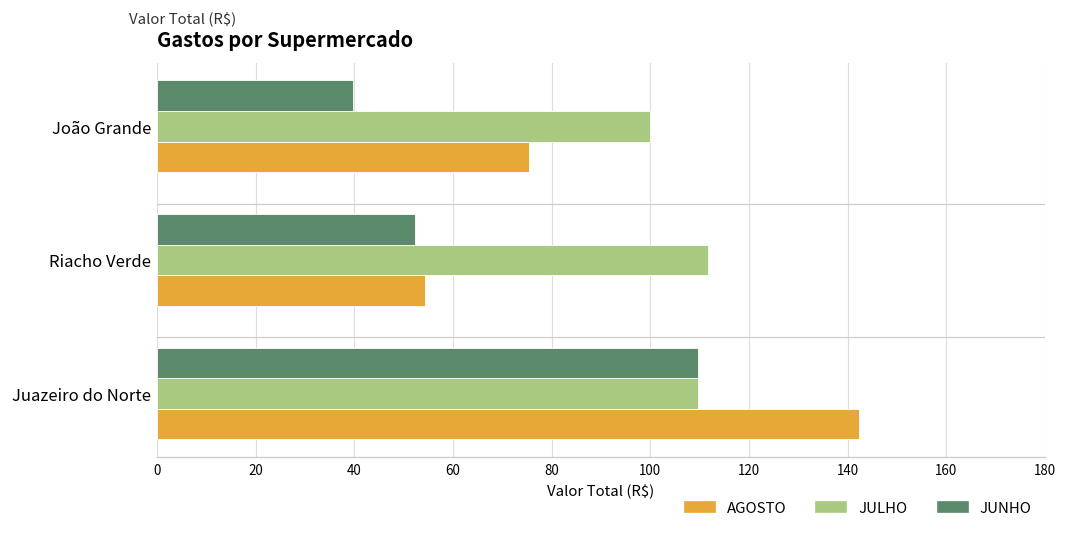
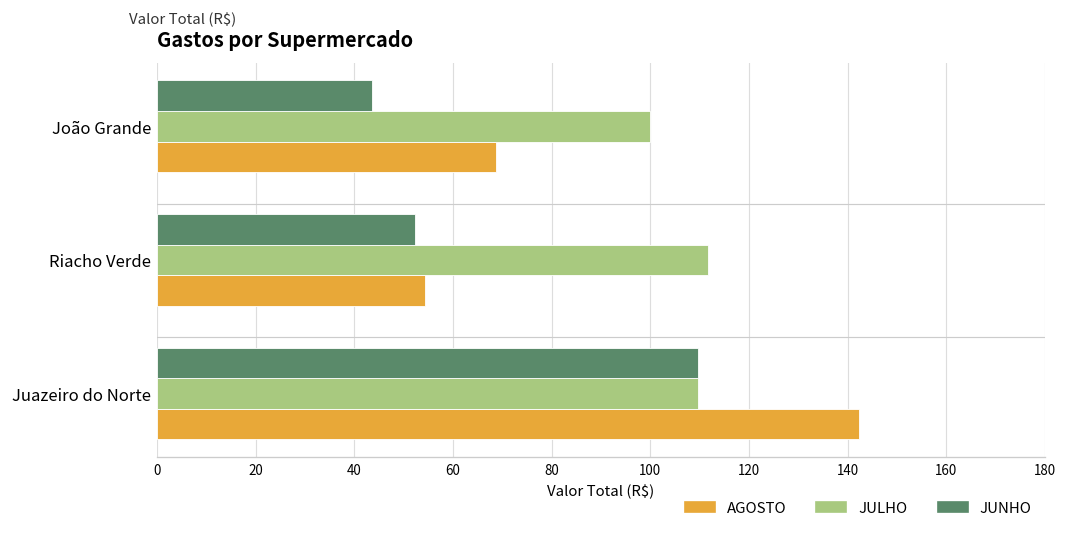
JUNHO, João Grande: 40 -> 44
AGOSTO, João Grande: 75 -> 69
